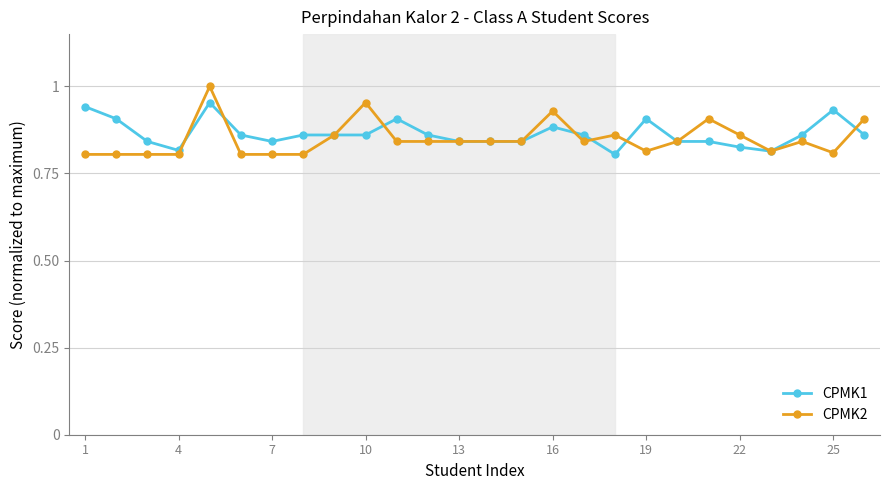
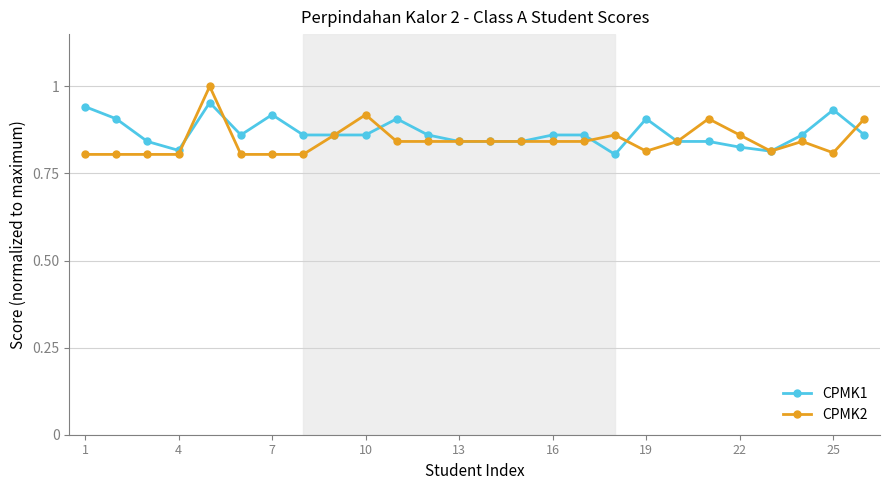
CPMK1, 7: 0.84 -> 0.92
CPMK2, 10: 0.95 -> 0.92
CPMK1, 16: 0.88 -> 0.86
CPMK2, 16: 0.93 -> 0.84
